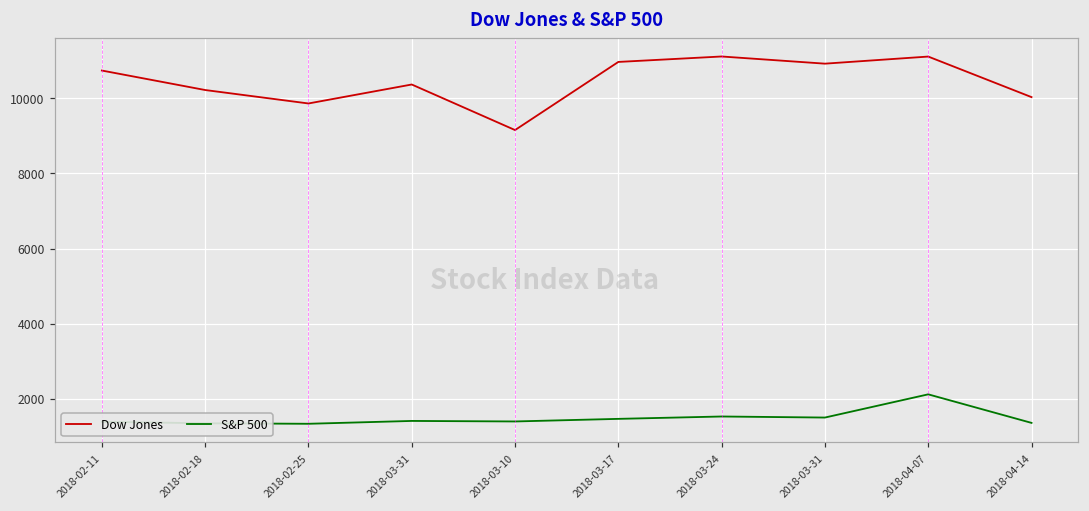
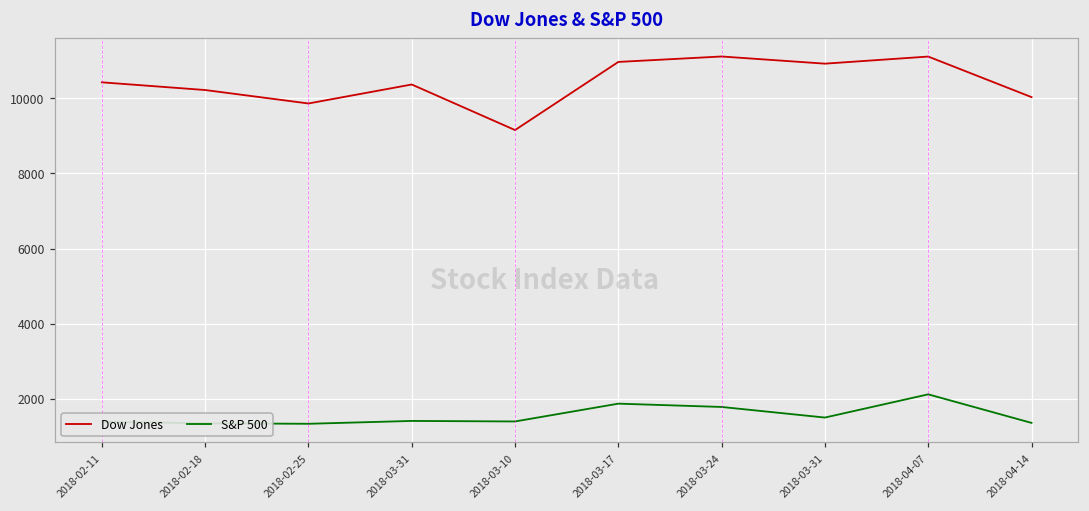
Dow Jones, 2018-02-11: 10700 -> 10400
S&P 500, 2018-03-17: 1500 -> 1900
S&P 500, 2018-03-24: 1500 -> 1800
